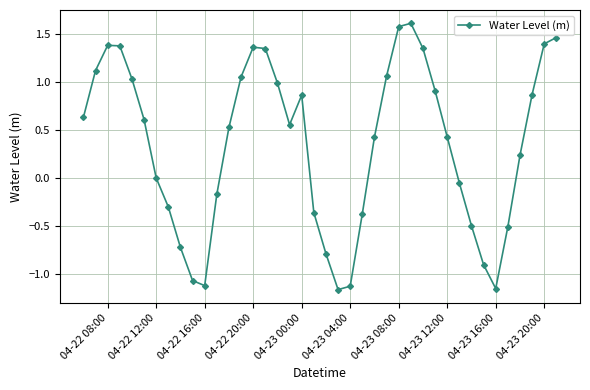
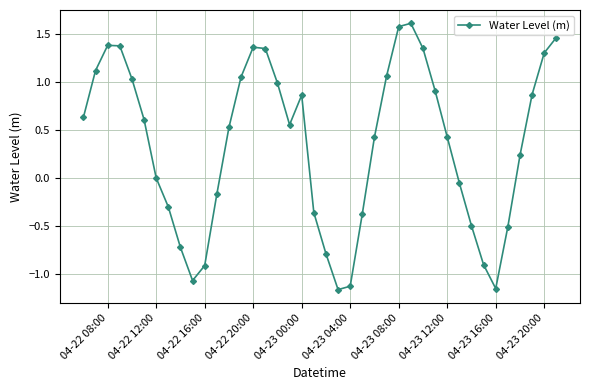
04-22 16:00: -1.1 -> -0.9
04-23 20:00: 1.4 -> 1.3
